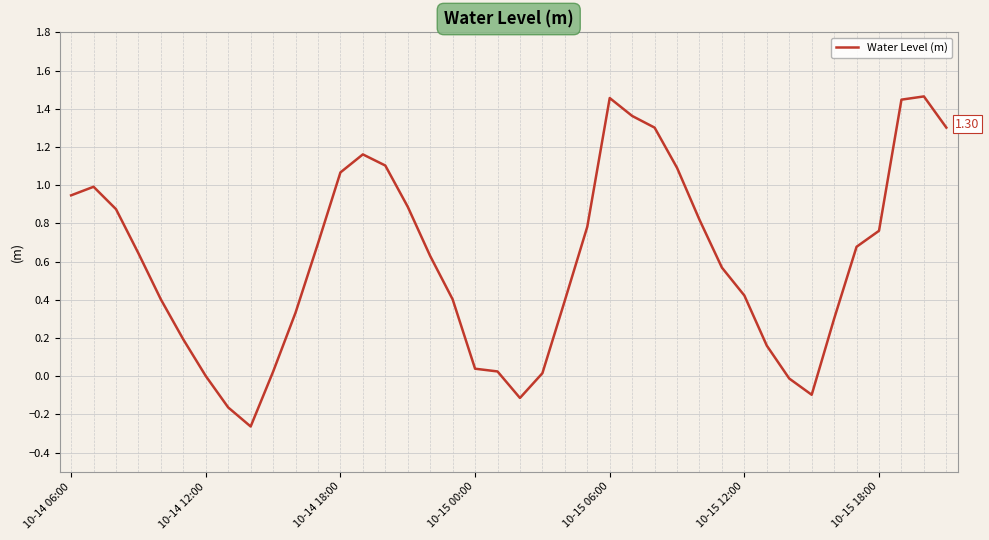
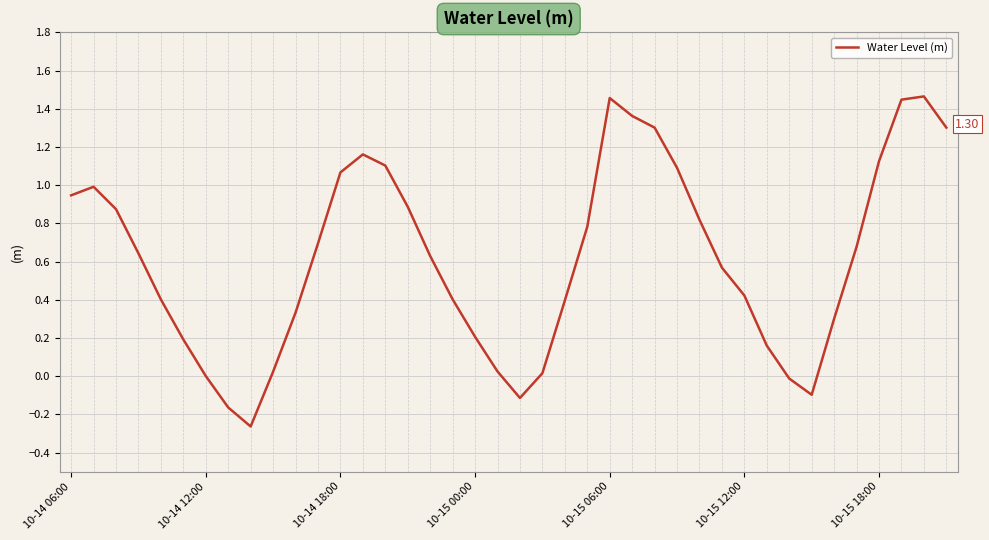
10-15 00:00: 0.04 -> 0.21
10-15 18:00: 0.76 -> 1.13
